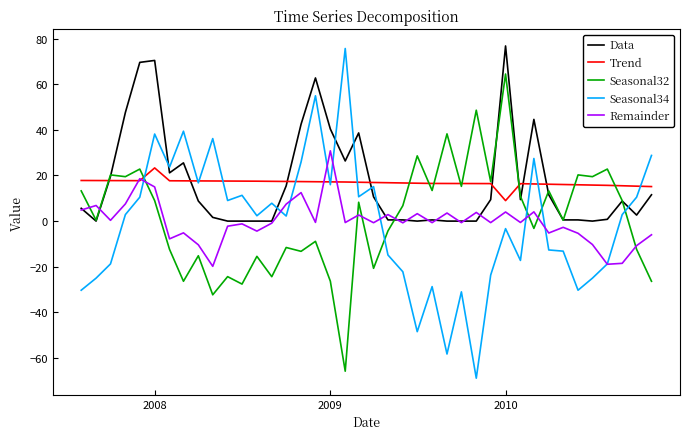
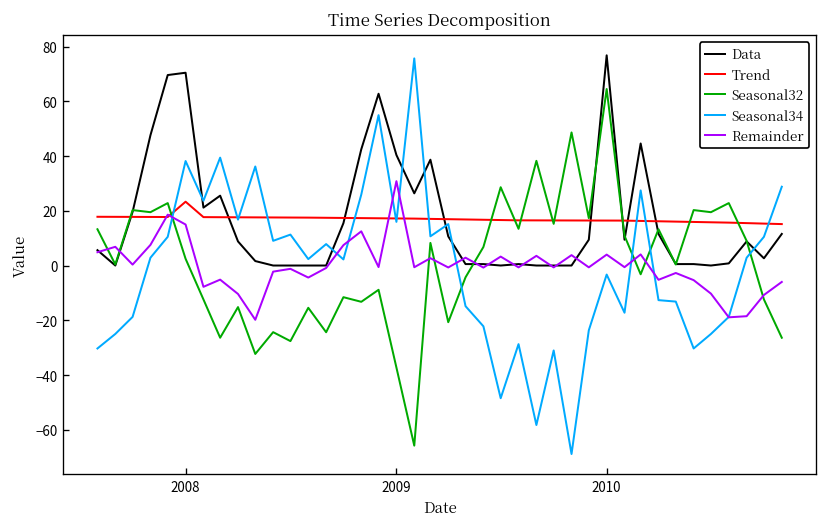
Seasonal32, 2008: 9 -> 2
Seasonal32, 2009: -26 -> -37
Trend, 2010: 9 -> 16
